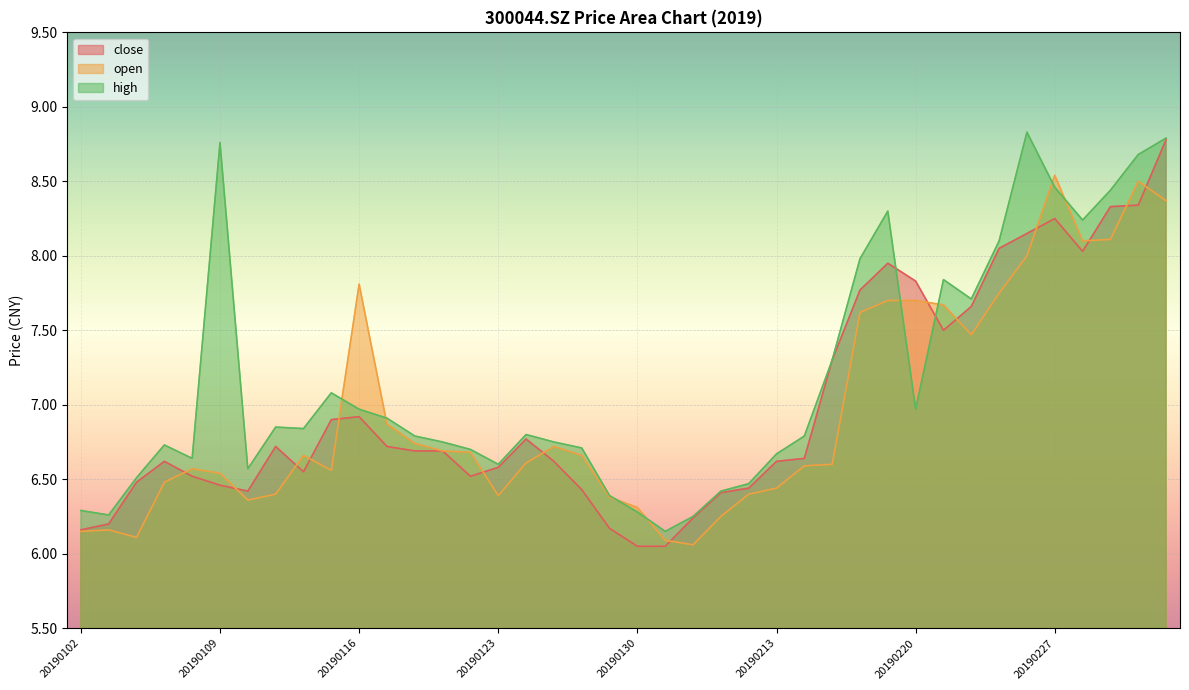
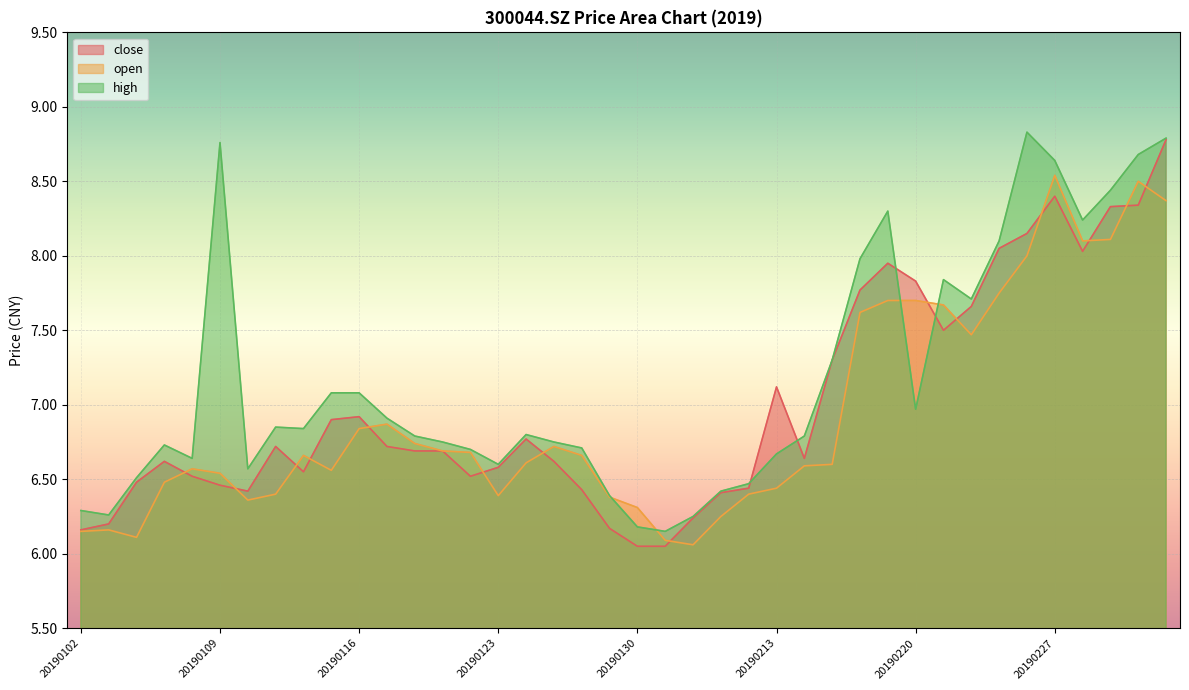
open, 20190116: 7.81 -> 6.84
high, 20190116: 6.97 -> 7.08
high, 20190130: 6.28 -> 6.18
close, 20190213: 6.62 -> 7.12
close, 20190227: 8.25 -> 8.40
high, 20190227: 8.46 -> 8.64
